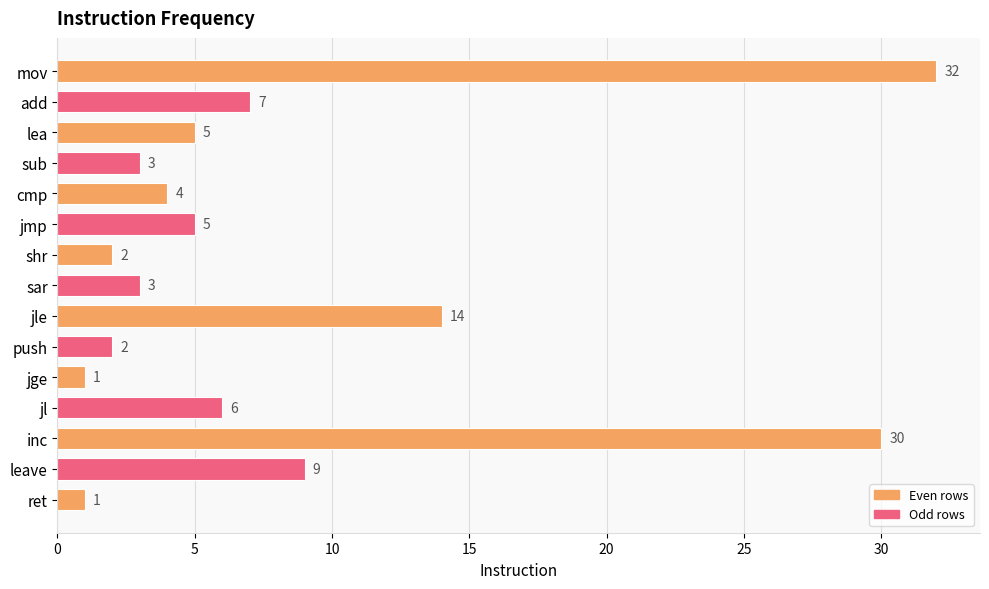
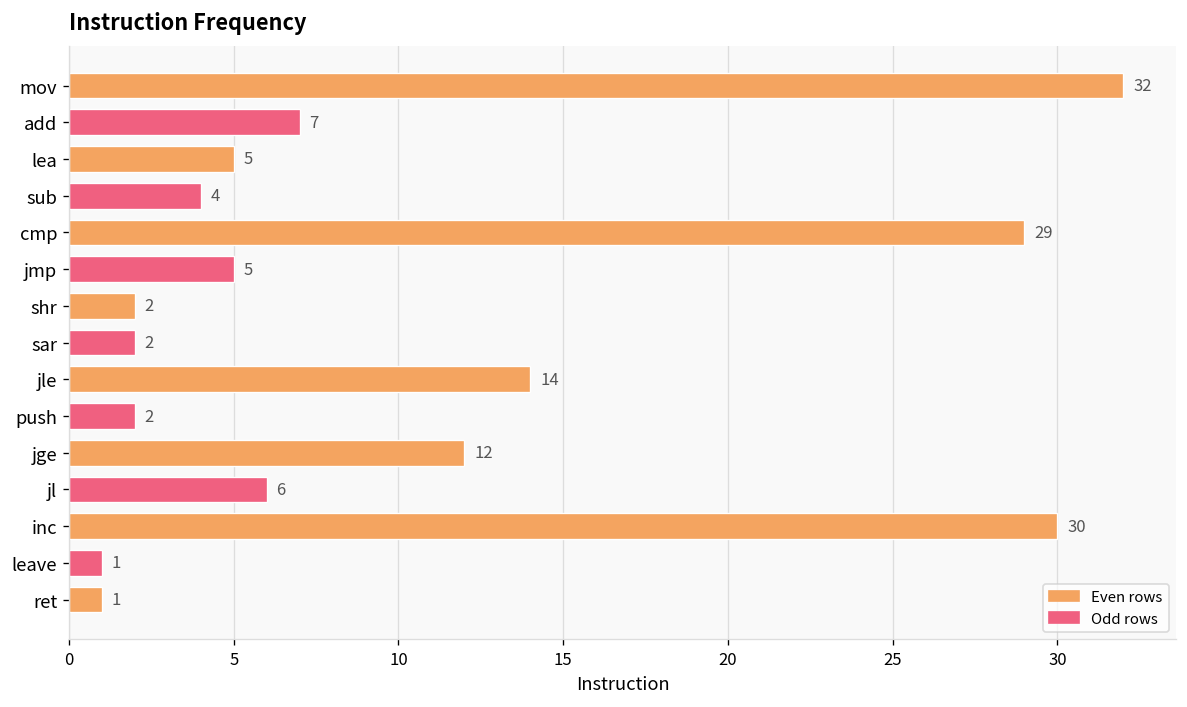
sub: 3 -> 4
cmp: 4 -> 29
sar: 3 -> 2
jge: 1 -> 12
leave: 9 -> 1
